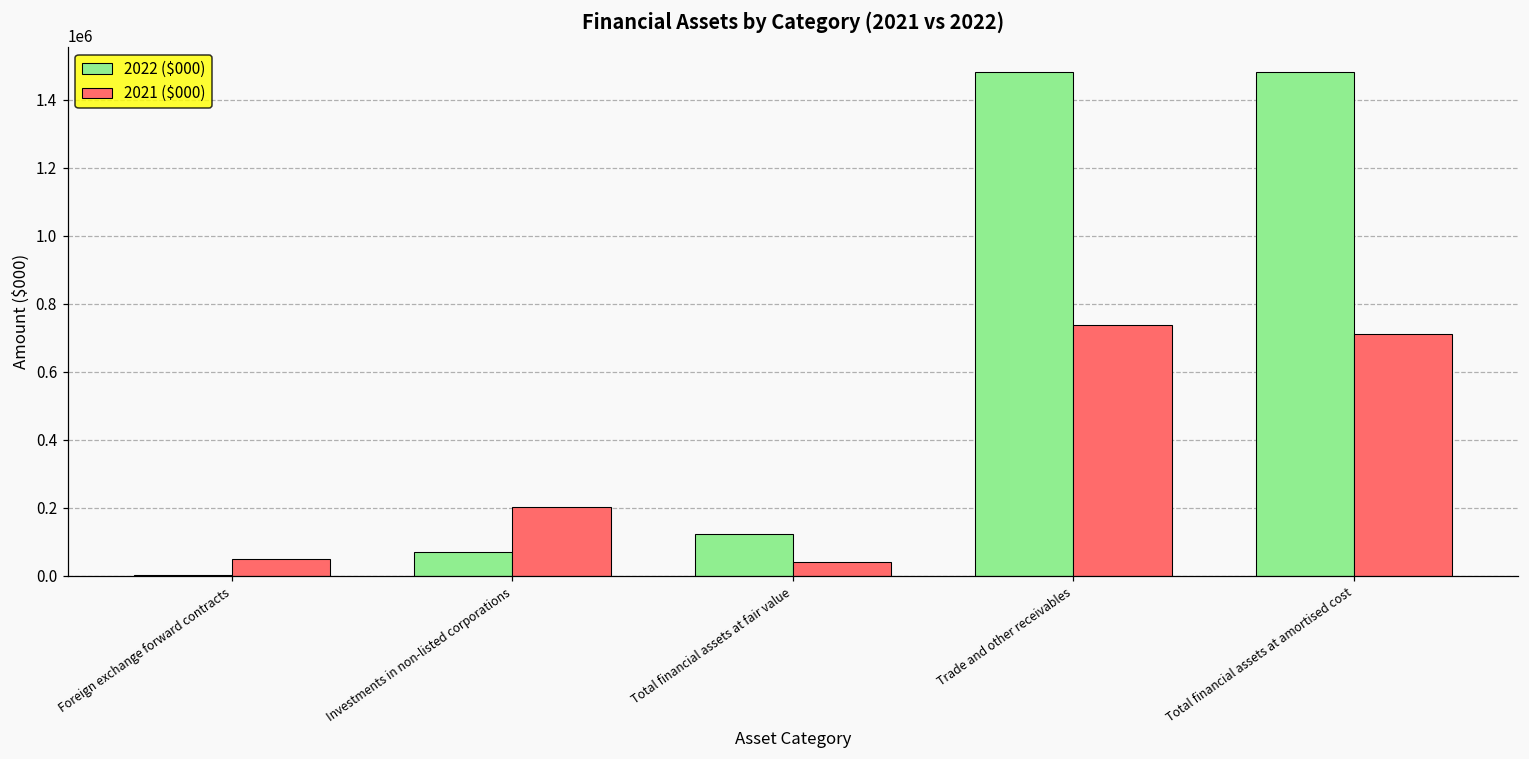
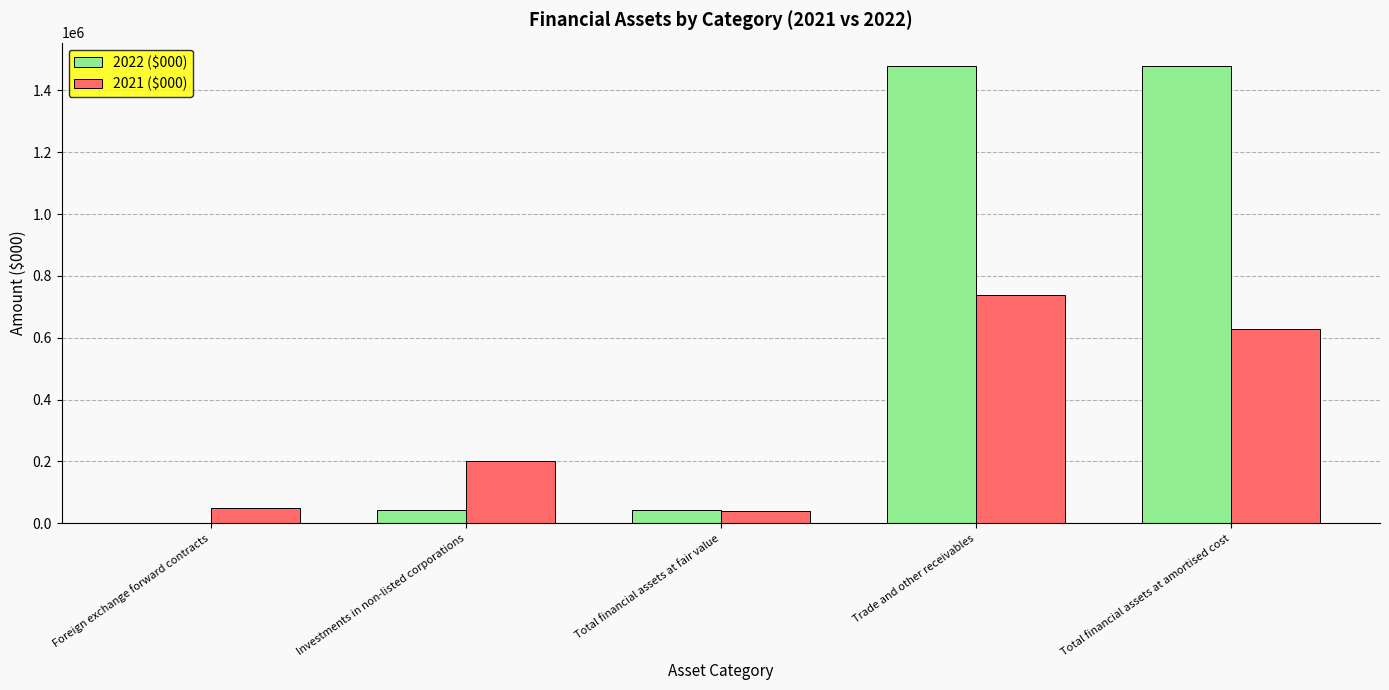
2022 ($000), Investments in non-listed corporations: 70000 -> 40000
2022 ($000), Total financial assets at fair value: 120000 -> 40000
2021 ($000), Total financial assets at amortised cost: 710000 -> 630000
